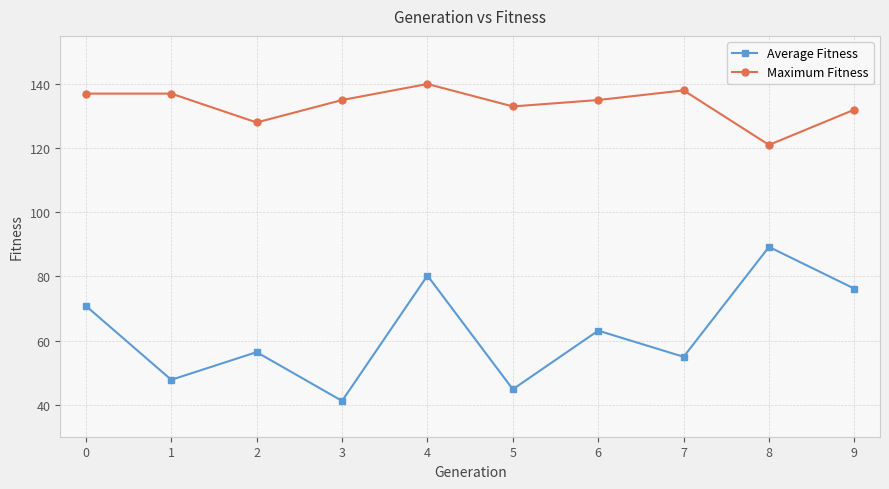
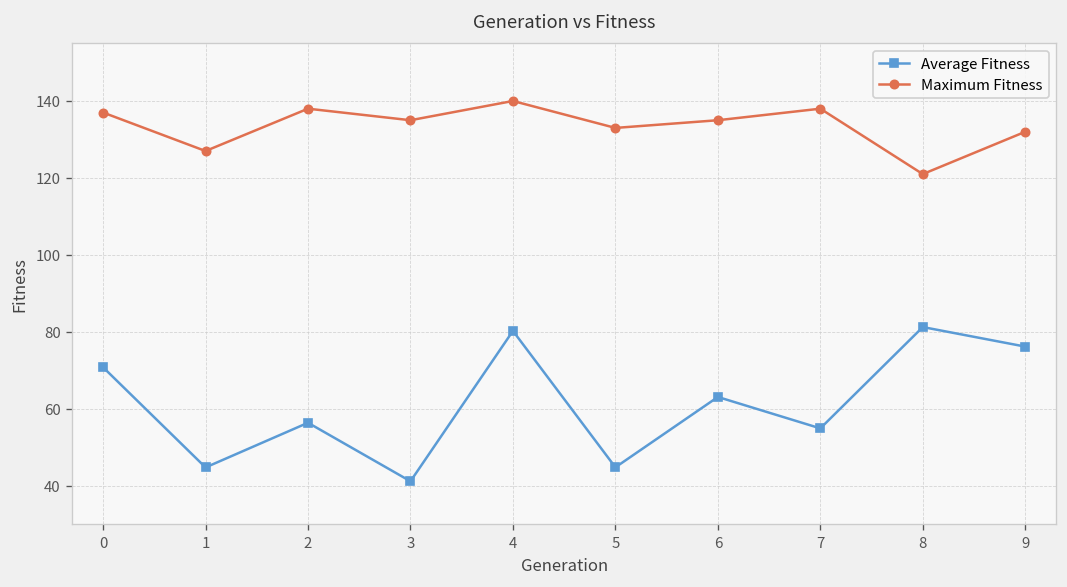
Average Fitness, 1: 48 -> 45
Maximum Fitness, 1: 137 -> 127
Maximum Fitness, 2: 128 -> 138
Average Fitness, 8: 89 -> 81
